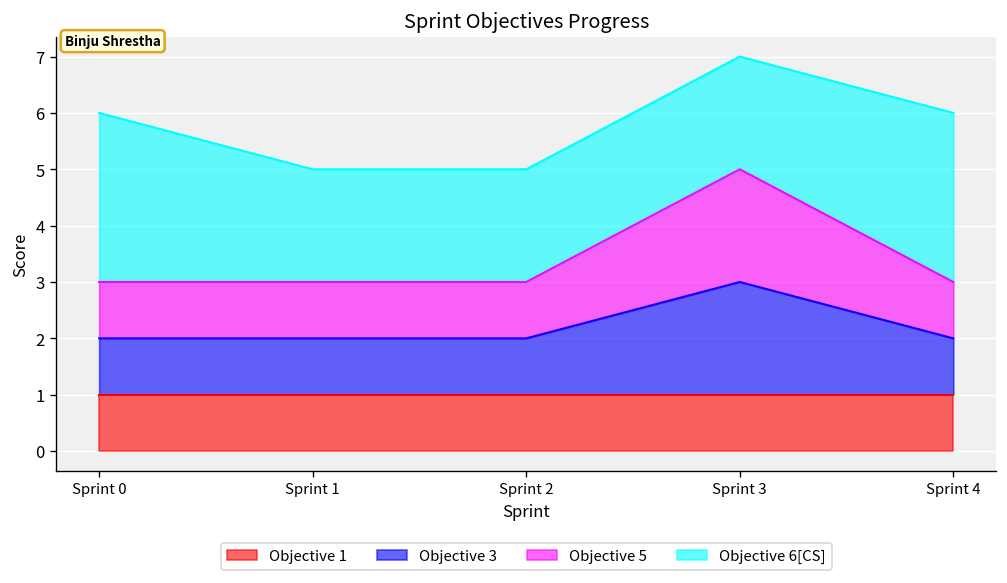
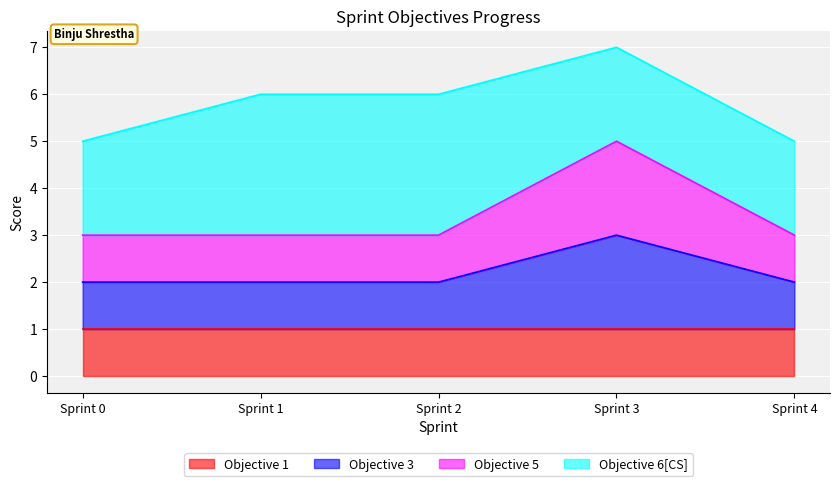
Objective 6[CS], Sprint 0: 3 -> 2
Objective 6[CS], Sprint 1: 2 -> 3
Objective 6[CS], Sprint 2: 2 -> 3
Objective 6[CS], Sprint 4: 3 -> 2
